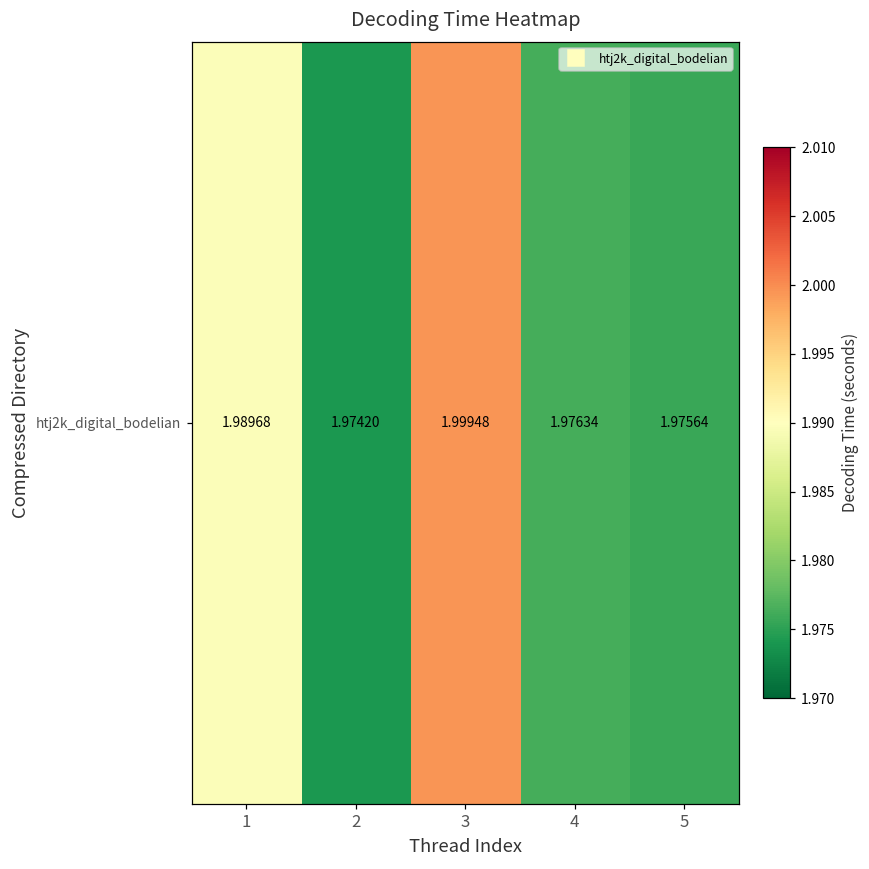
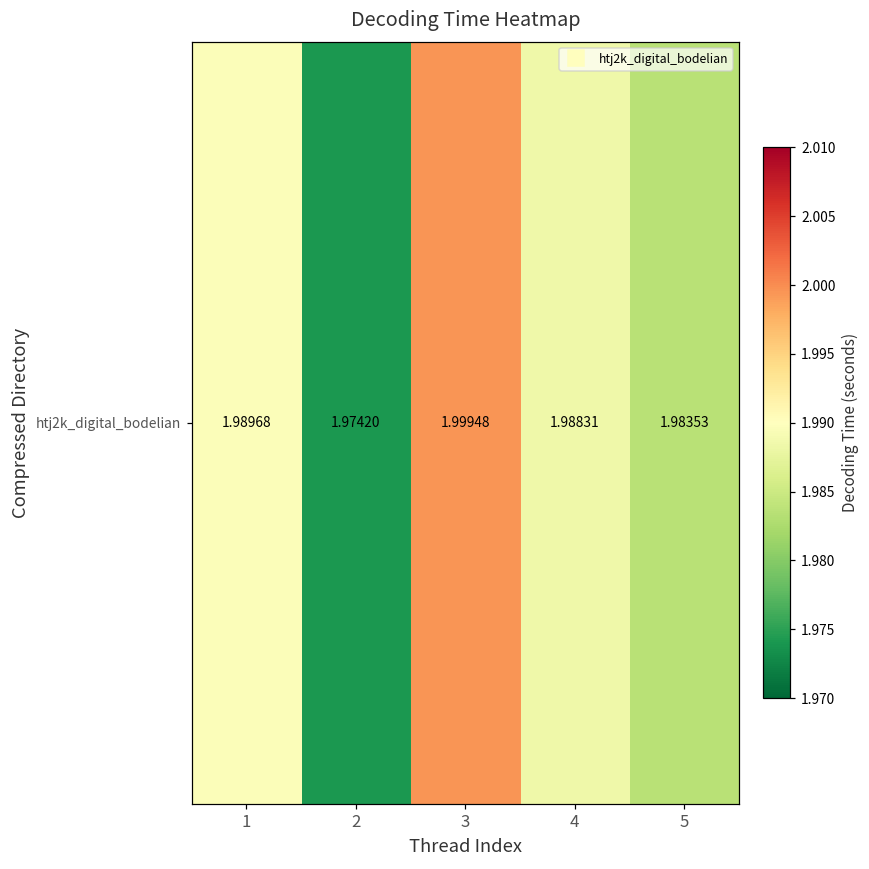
htj2k_digital_bodelian, 4: 1.97634 -> 1.98831
htj2k_digital_bodelian, 5: 1.97564 -> 1.98353
